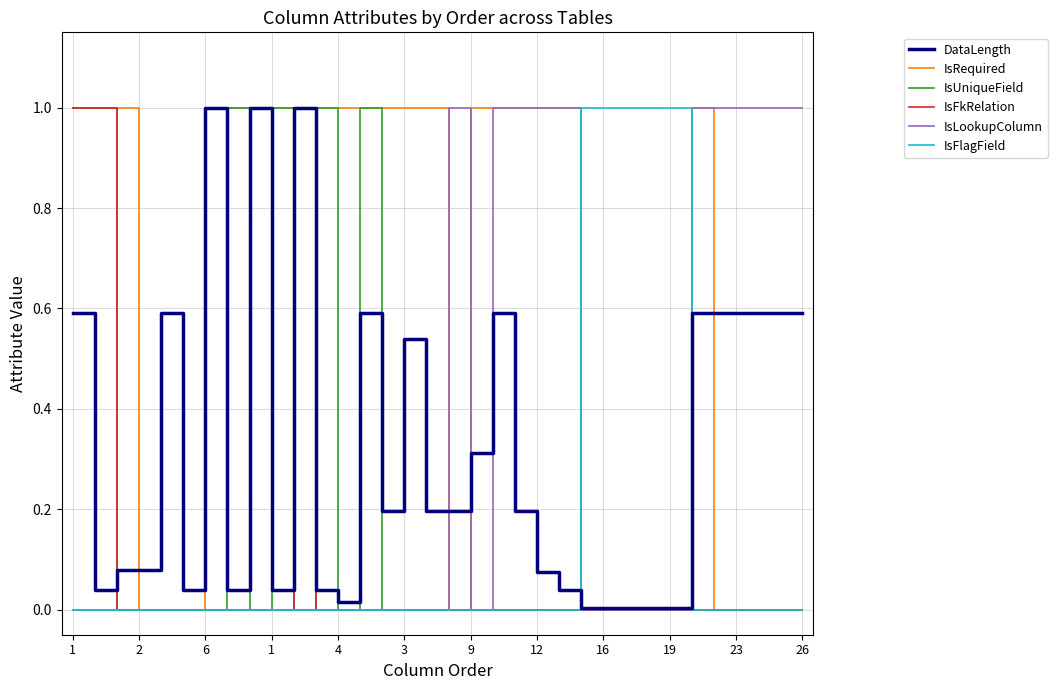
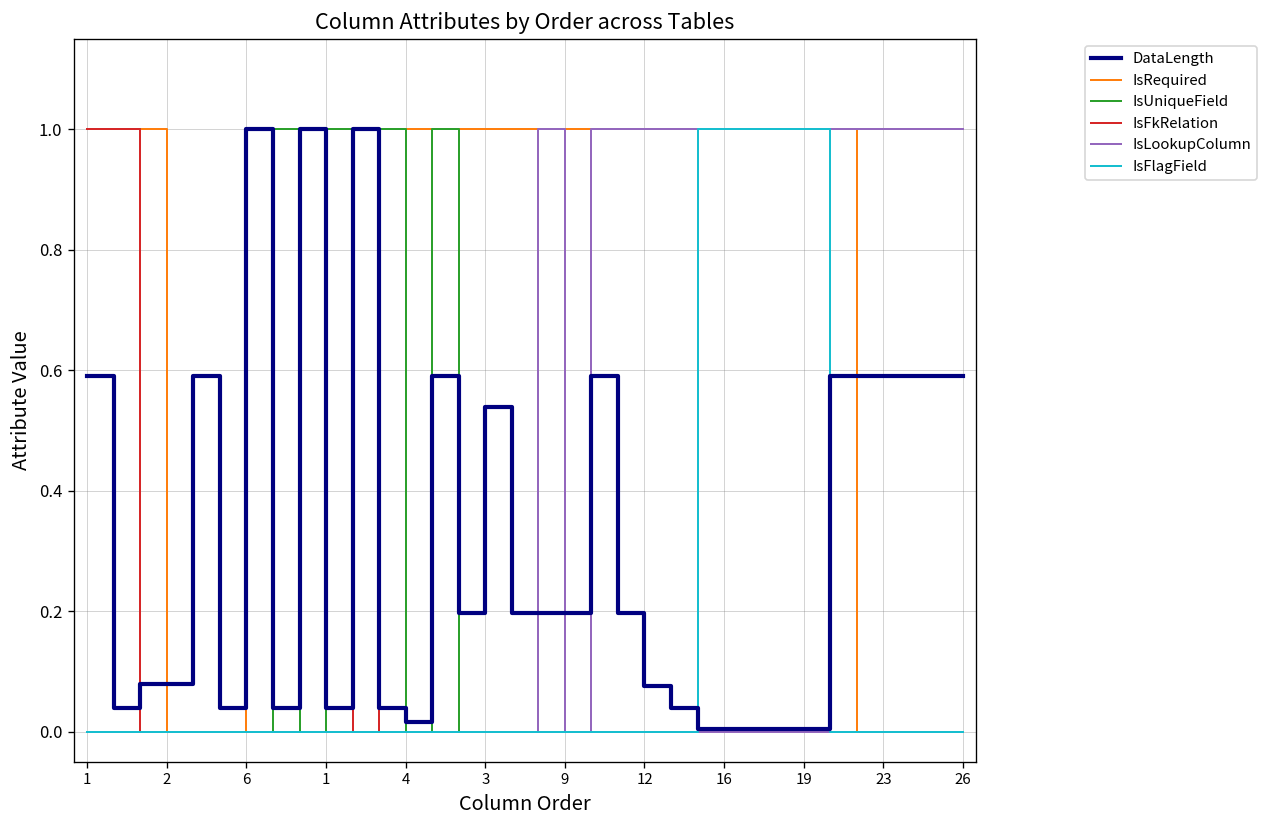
DataLength, 9: 0.31 -> 0.20
